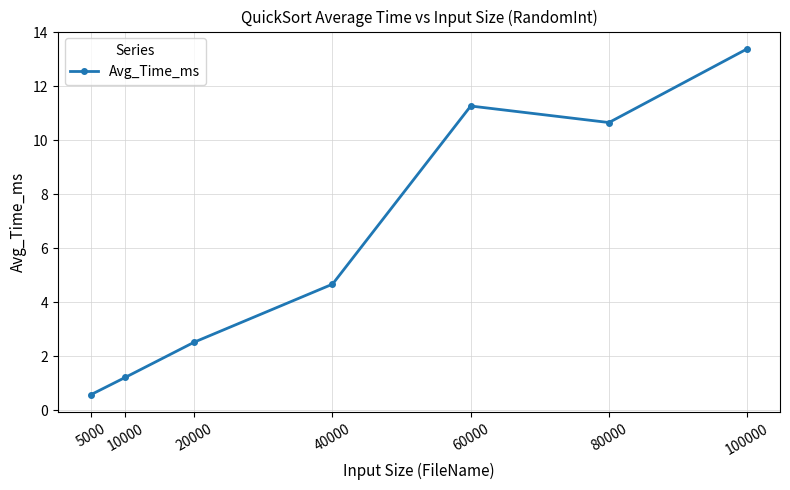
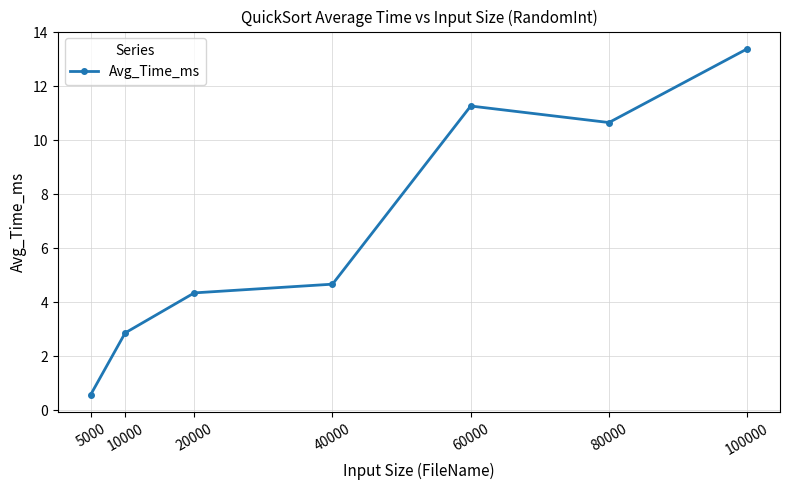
10000: 1.2 -> 2.9
20000: 2.5 -> 4.3
